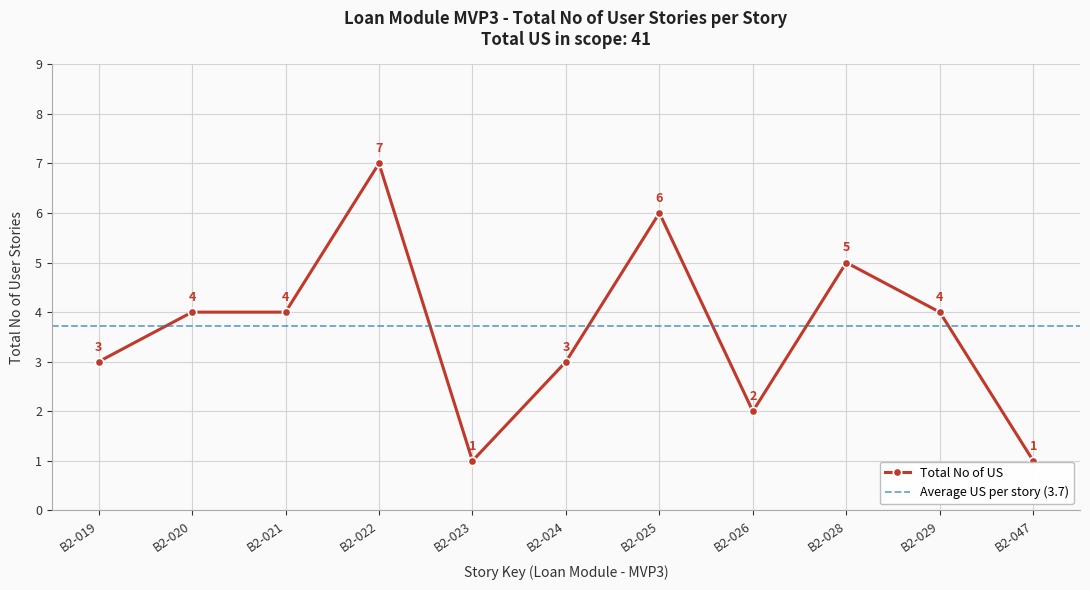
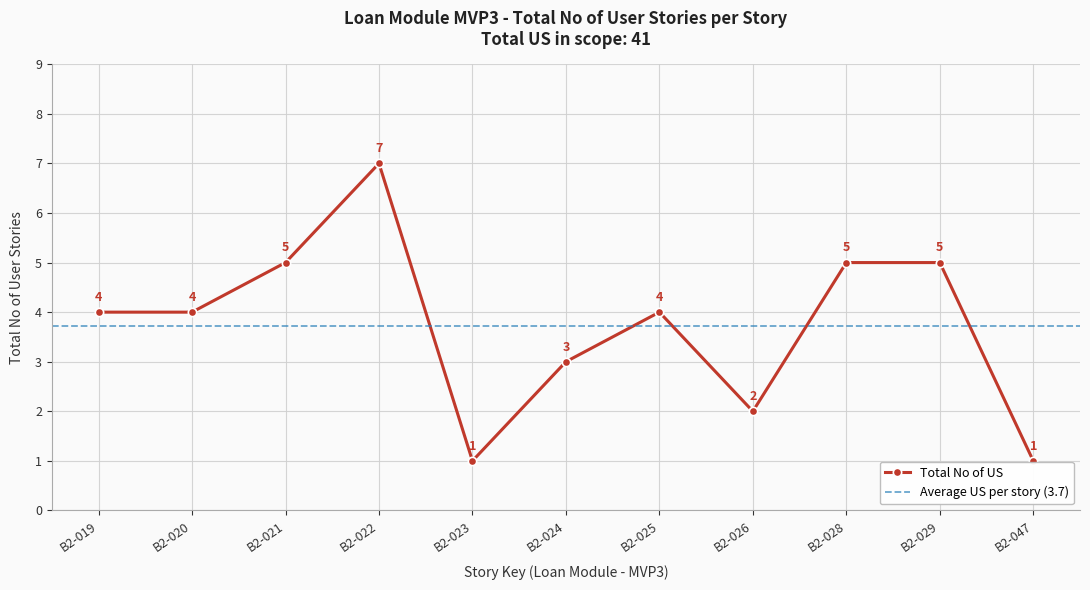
B2-019: 3 -> 4
B2-021: 4 -> 5
B2-025: 6 -> 4
B2-029: 4 -> 5
